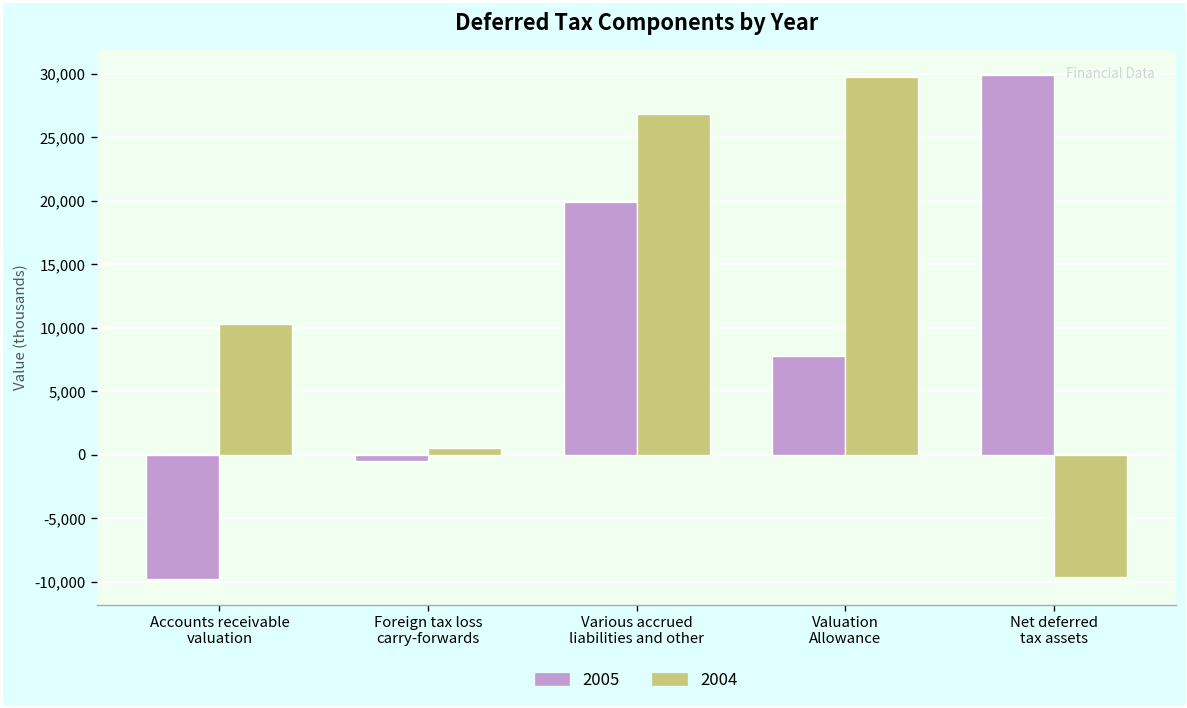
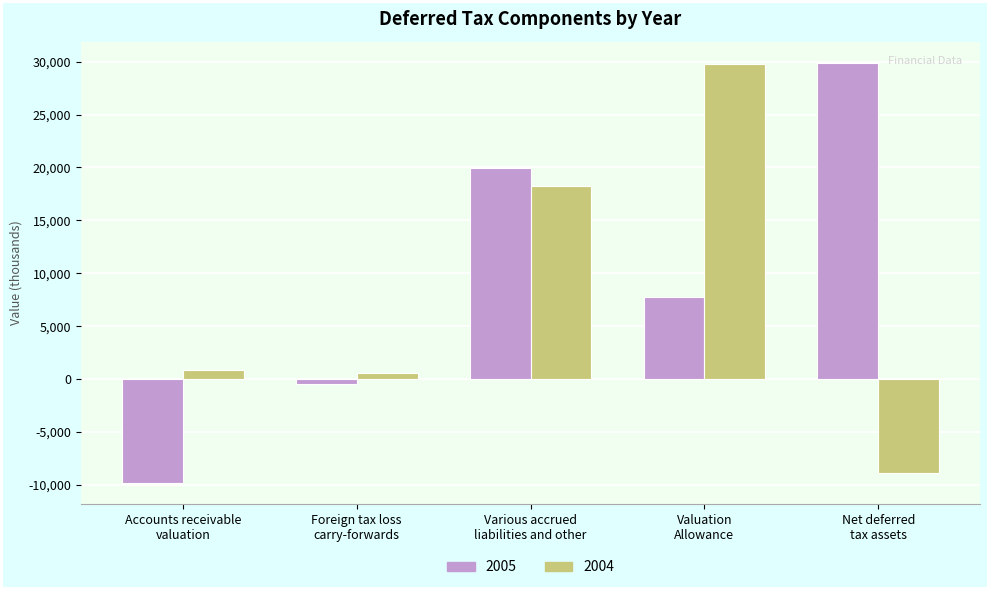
2004, Accounts receivable valuation: 10,300 -> 900
2004, Various accrued liabilities and other: 26,900 -> 18,300
2004, Net deferred tax assets: -9,600 -> -8,800
